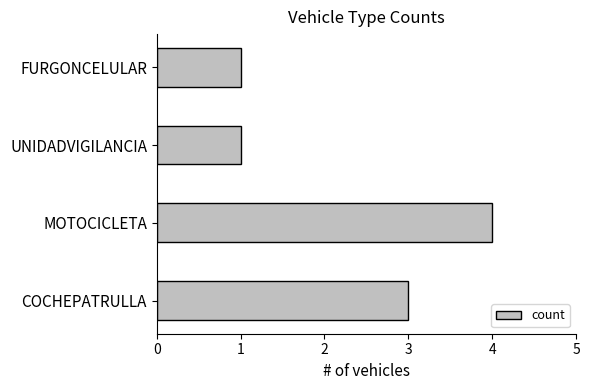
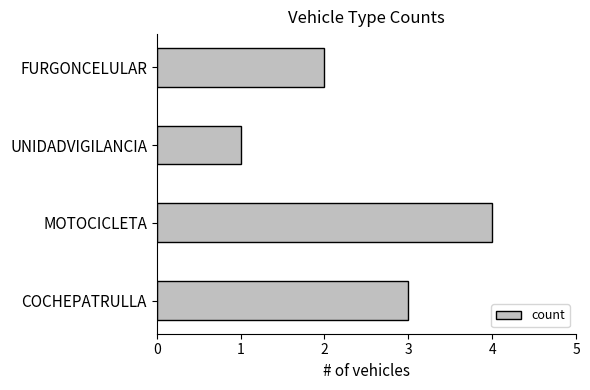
FURGONCELULAR: 1 -> 2
